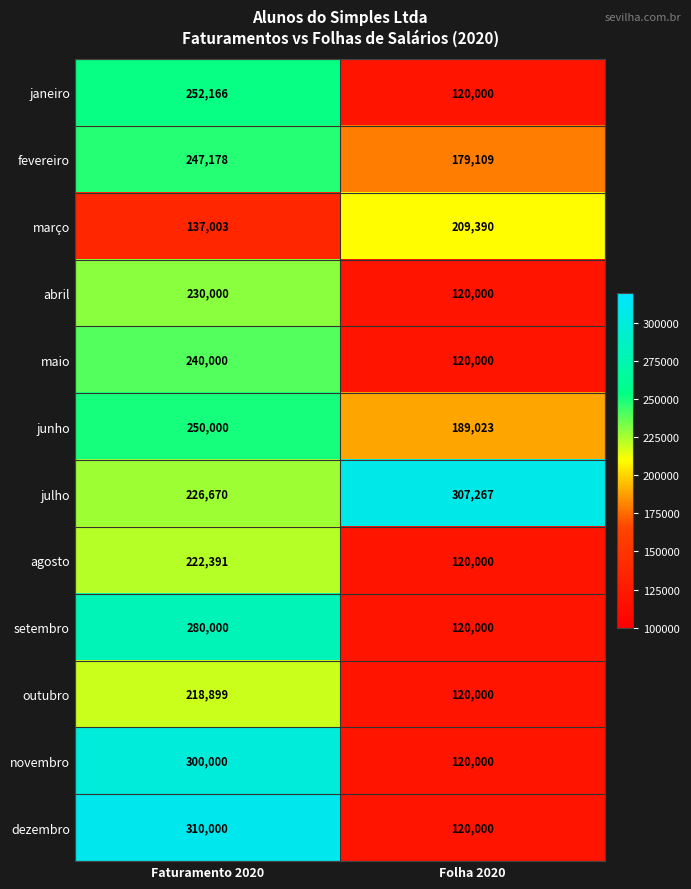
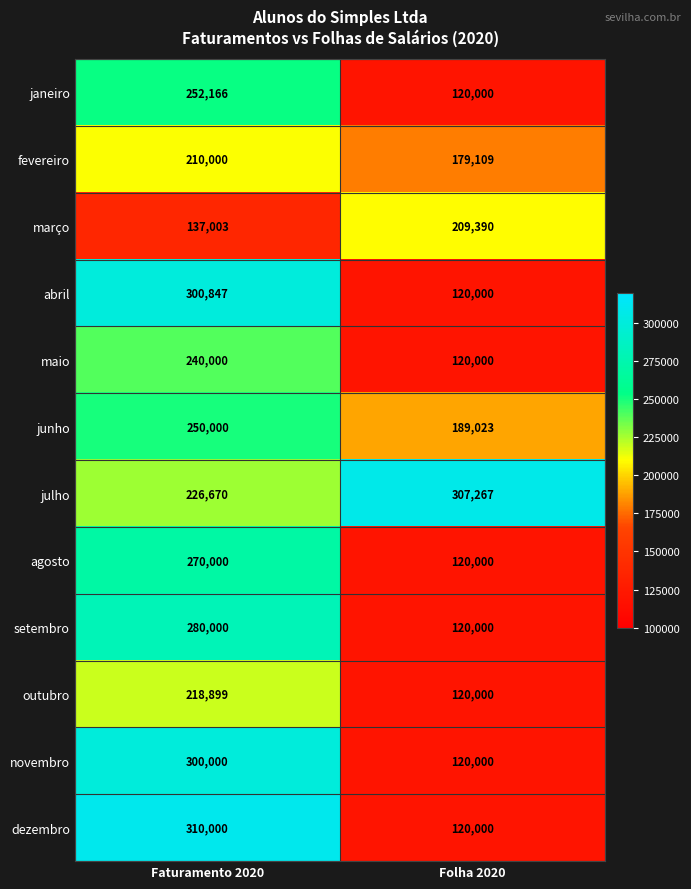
fevereiro, Faturamento 2020: 247,178 -> 210,000
abril, Faturamento 2020: 230,000 -> 300,847
agosto, Faturamento 2020: 222,391 -> 270,000
